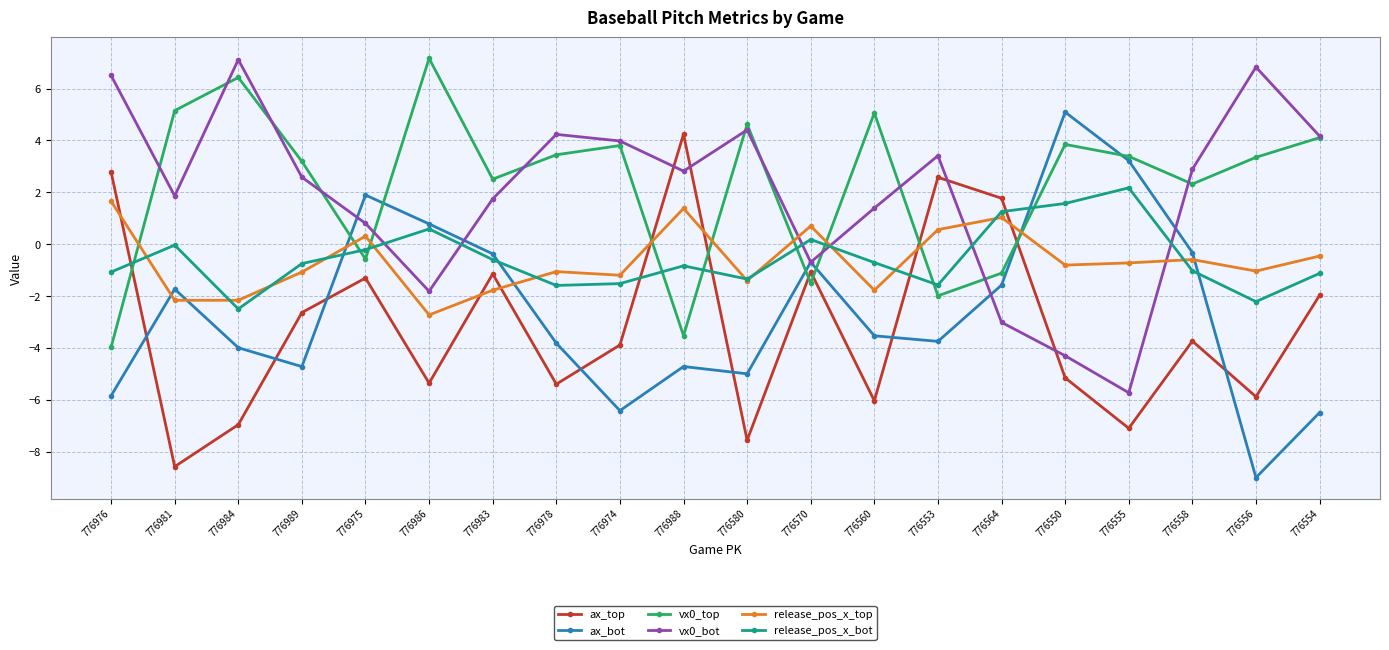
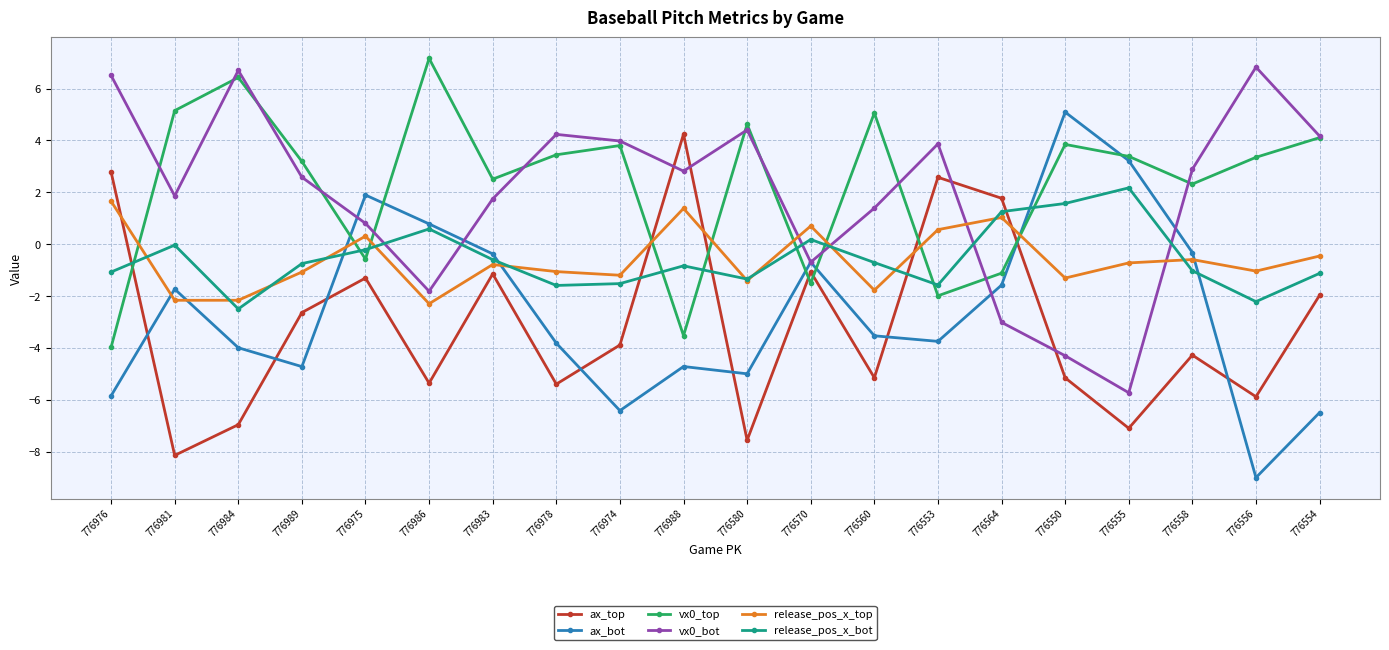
ax_top, 776981: -8.6 -> -8.1
vx0_bot, 776984: 7.1 -> 6.7
release_pos_x_top, 776986: -2.7 -> -2.3
release_pos_x_top, 776983: -1.8 -> -0.8
ax_top, 776560: -6.0 -> -5.1
vx0_bot, 776553: 3.4 -> 3.9
release_pos_x_top, 776550: -0.8 -> -1.3
ax_top, 776558: -3.7 -> -4.3
